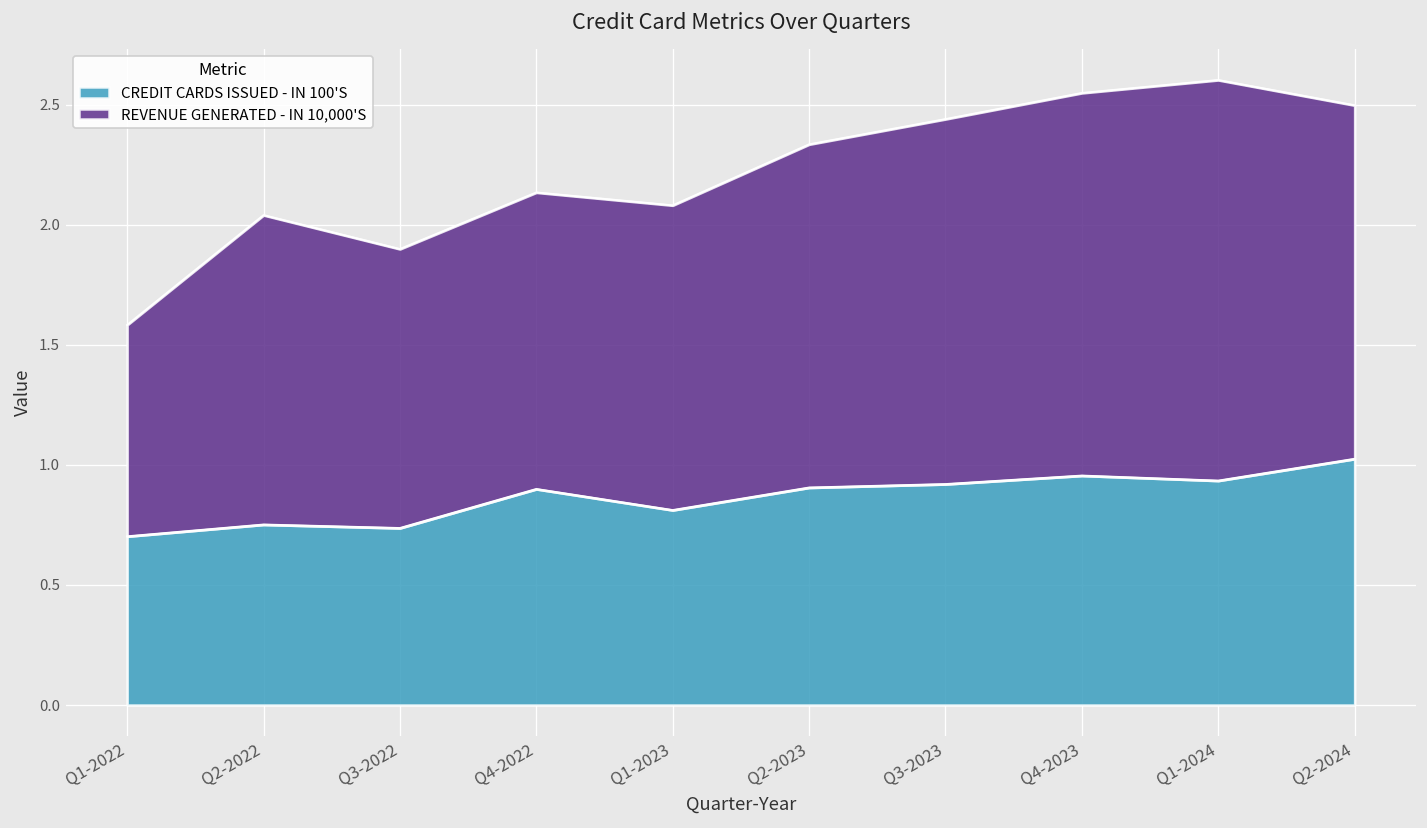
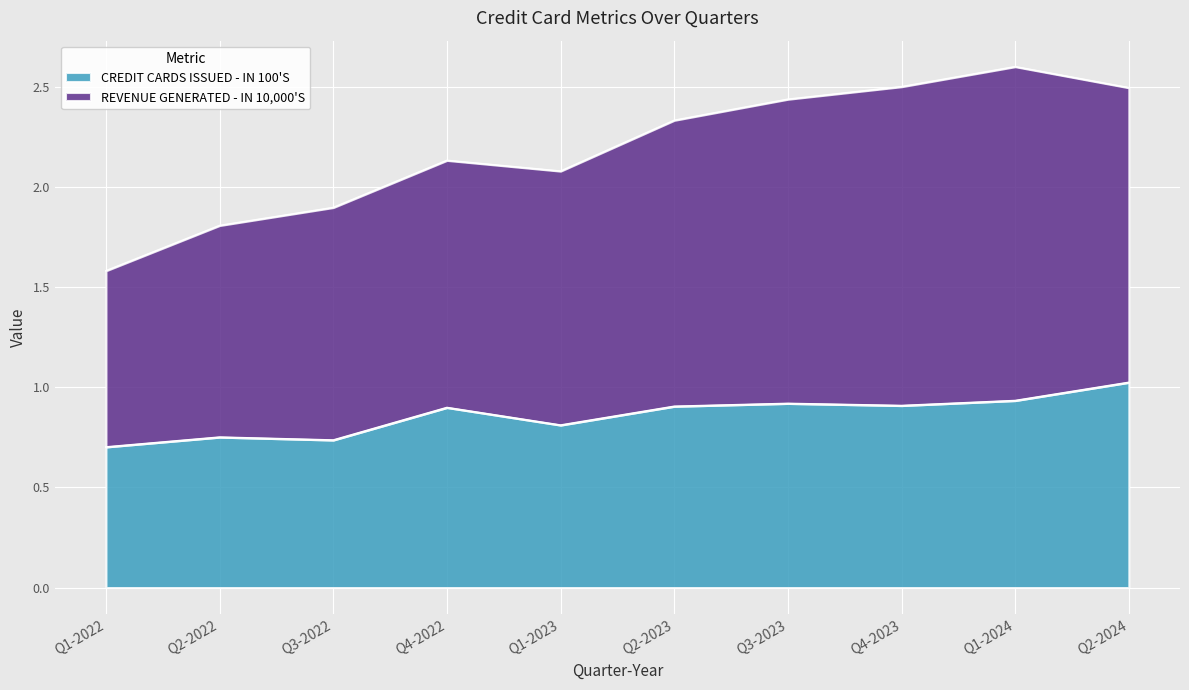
REVENUE GENERATED - IN 10,000'S, Q2-2022: 1.29 -> 1.06
CREDIT CARDS ISSUED - IN 100'S, Q4-2023: 0.96 -> 0.91
